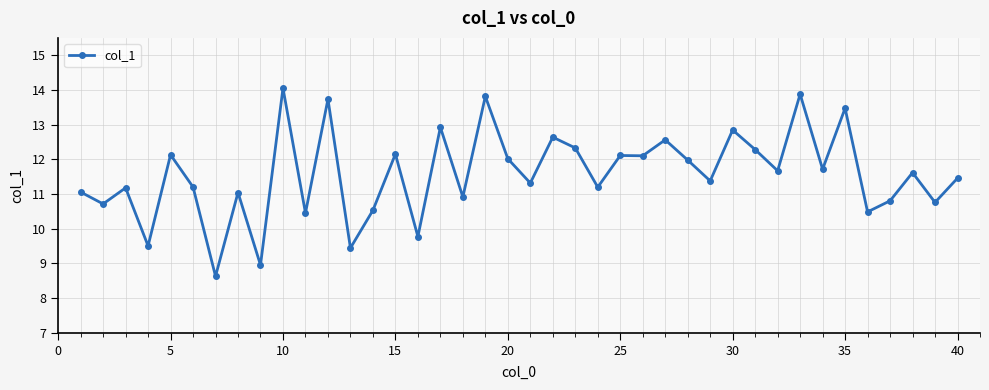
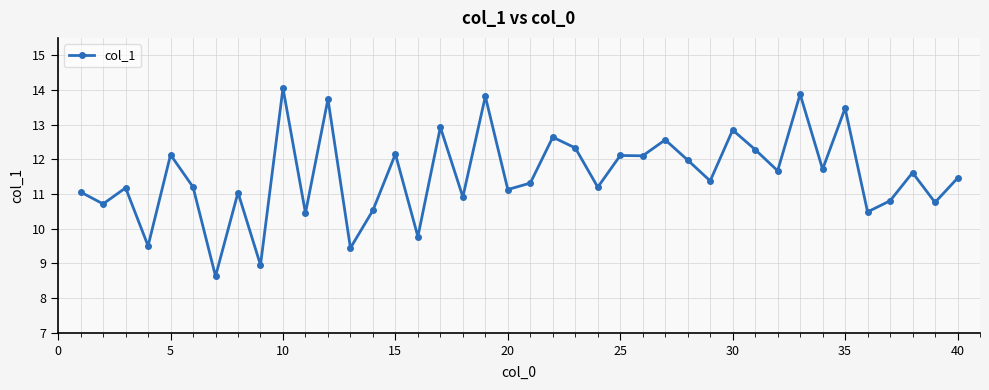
20: 12.0 -> 11.1
